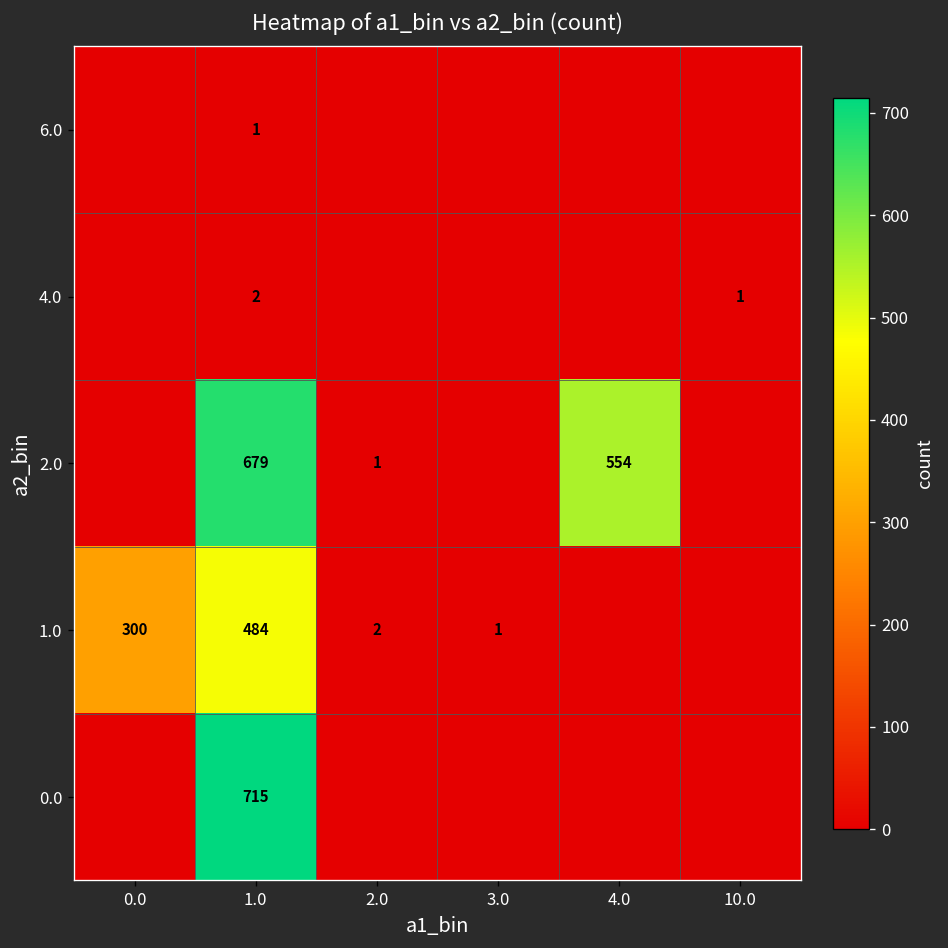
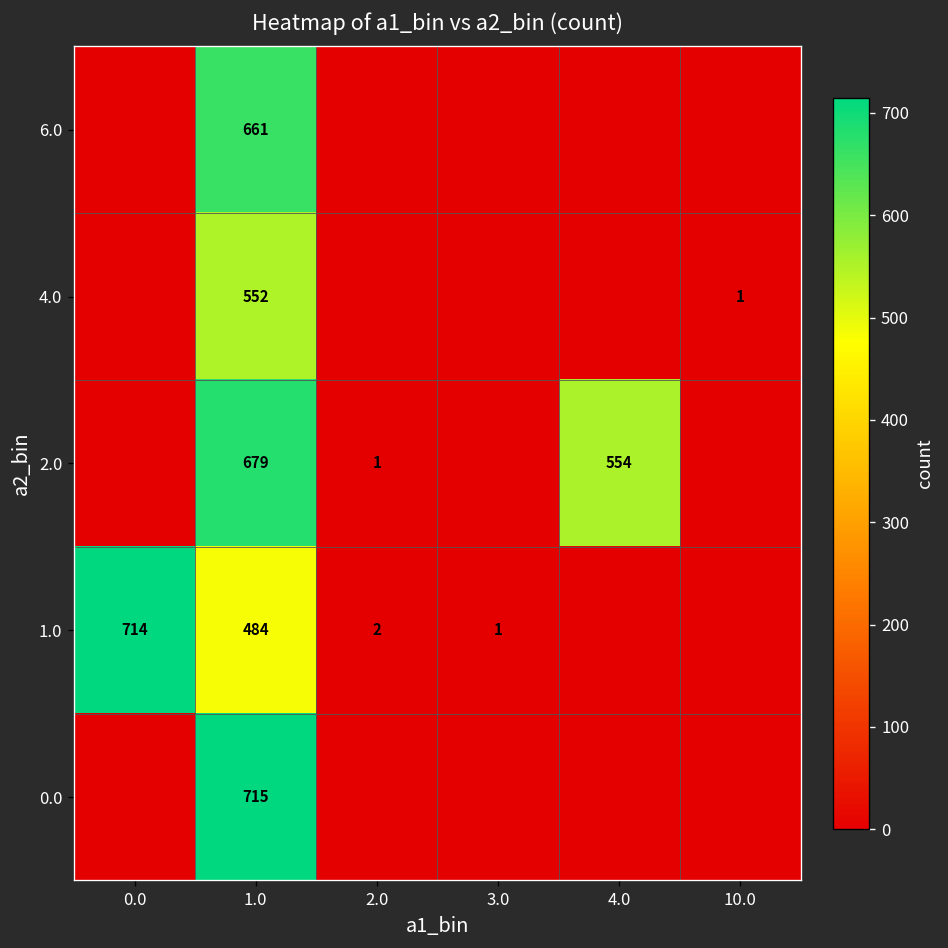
6.0, 1.0: 1 -> 661
4.0, 1.0: 2 -> 552
1.0, 0.0: 300 -> 714
